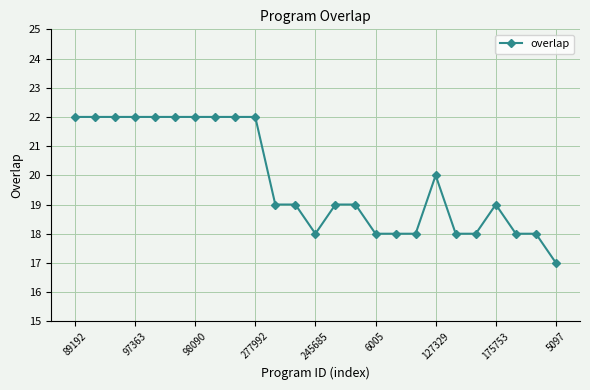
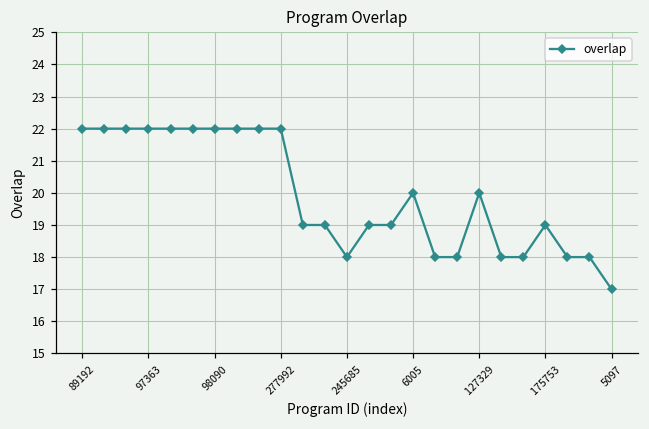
6005: 18 -> 20
